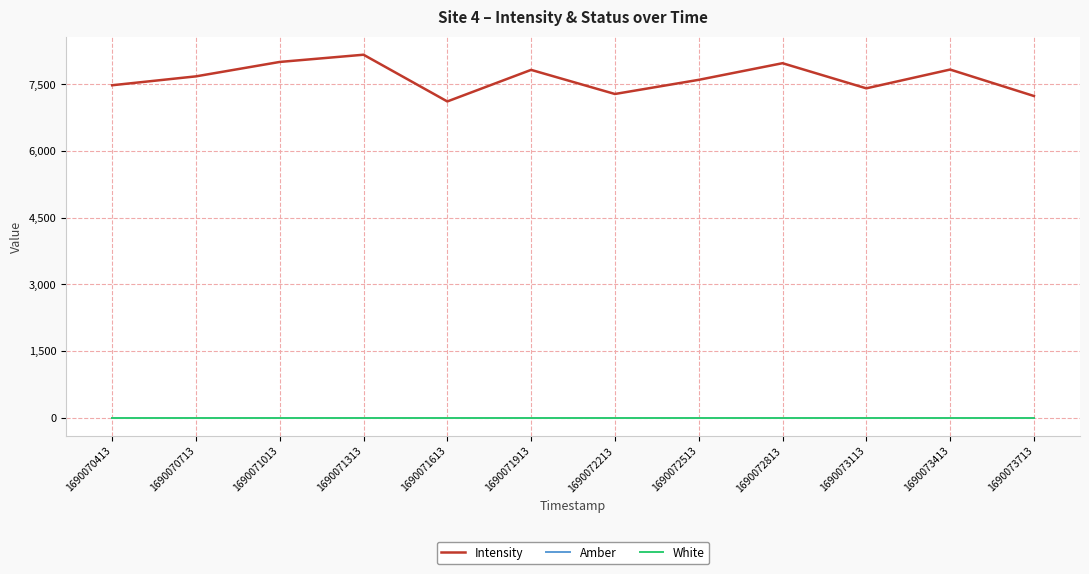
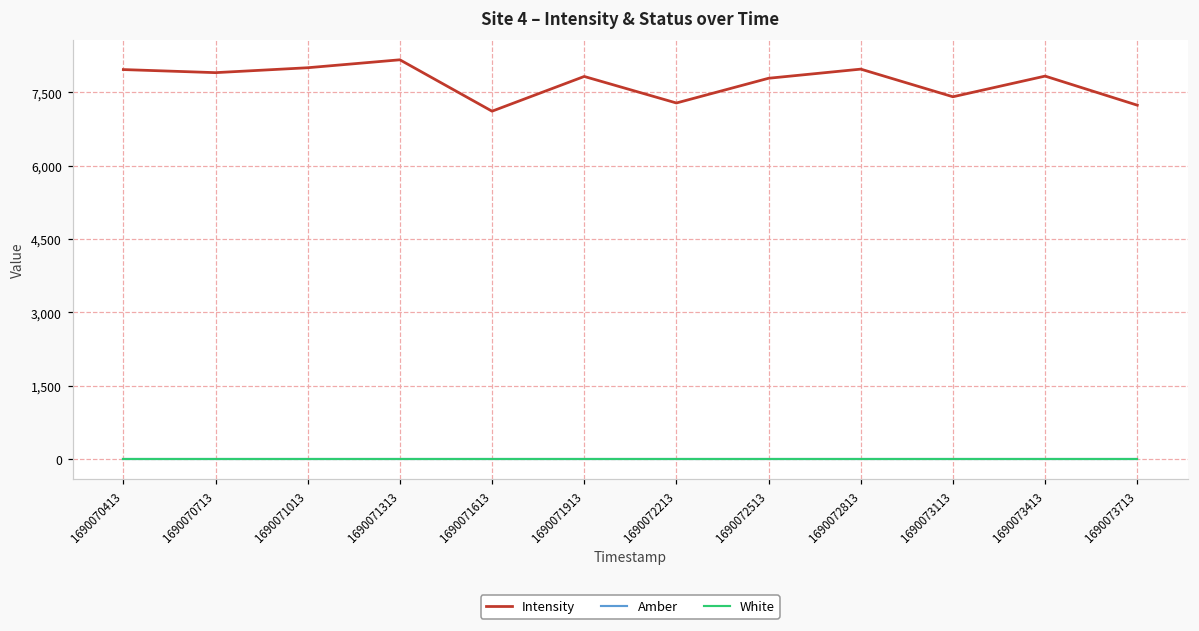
Intensity, 1690070413: 7,500 -> 8,000
Intensity, 1690070713: 7,700 -> 7,900
Intensity, 1690072513: 7,600 -> 7,800
